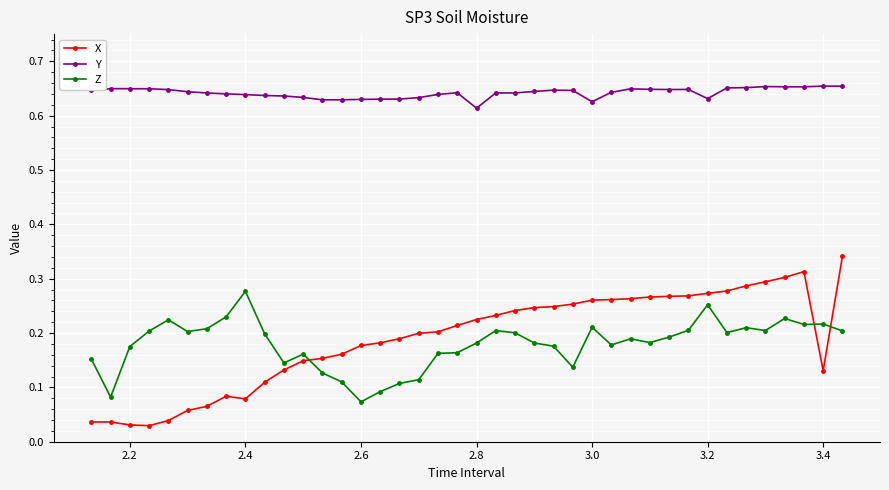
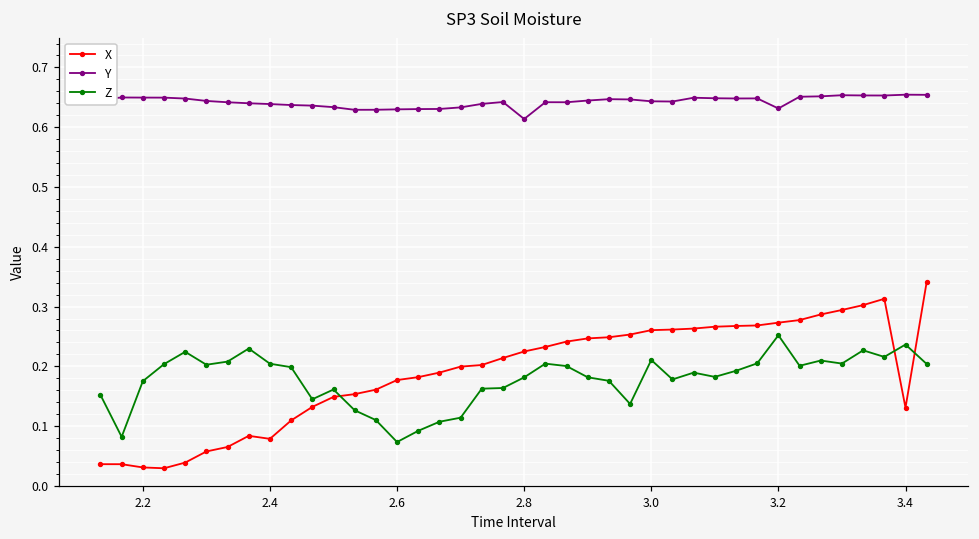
Z, 2.4: 0.28 -> 0.20
Y, 3.0: 0.63 -> 0.64
Z, 3.4: 0.22 -> 0.24
